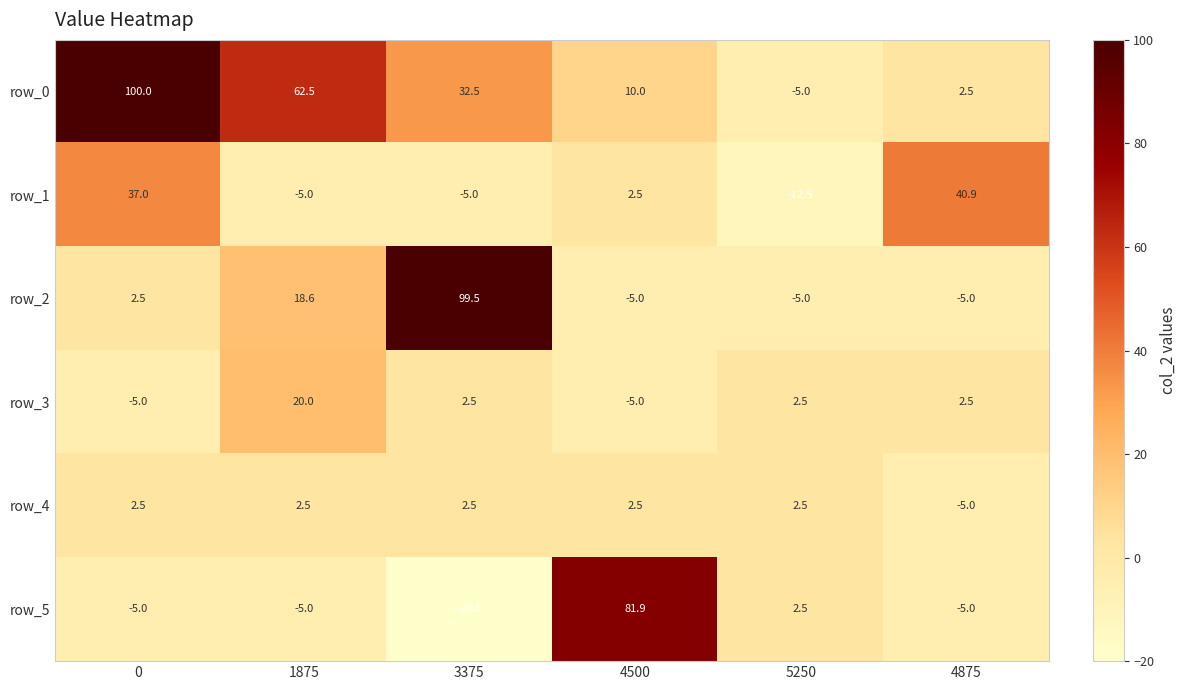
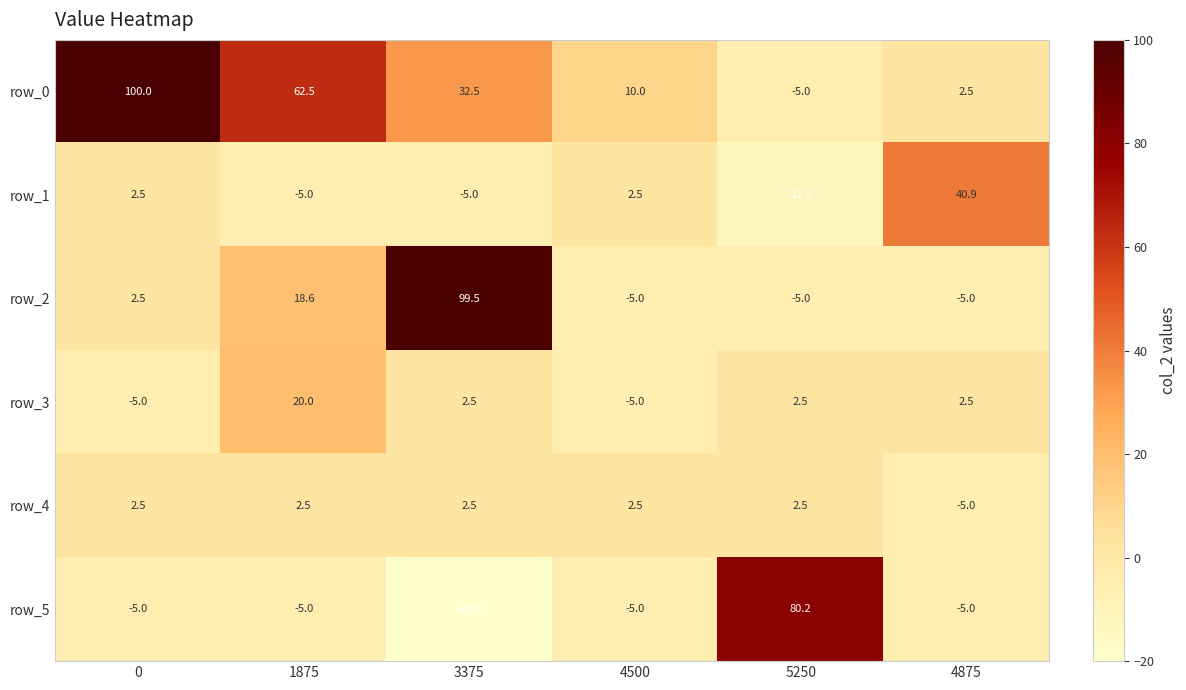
row_1, 0: 37.0 -> 2.5
row_5, 4500: 81.9 -> -5.0
row_5, 5250: 2.5 -> 80.2
